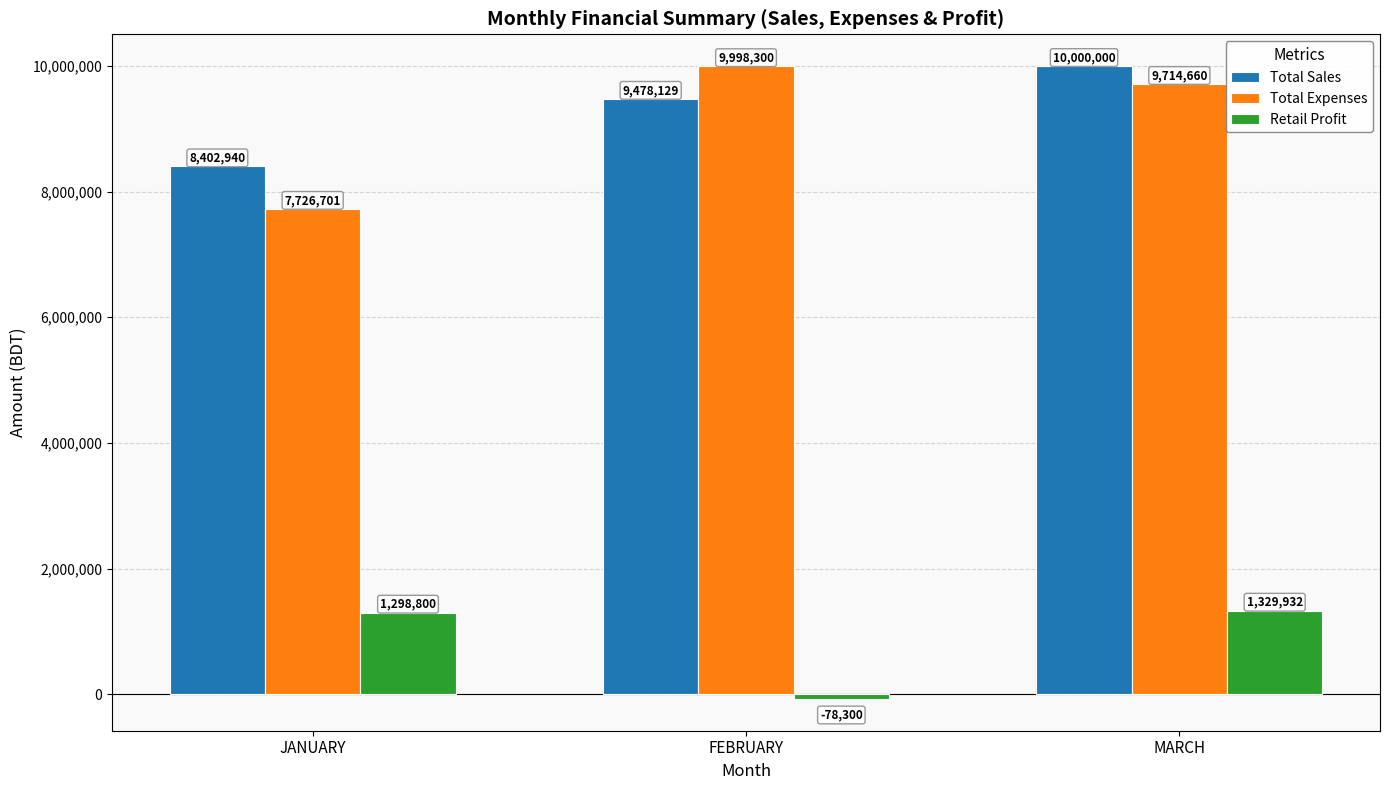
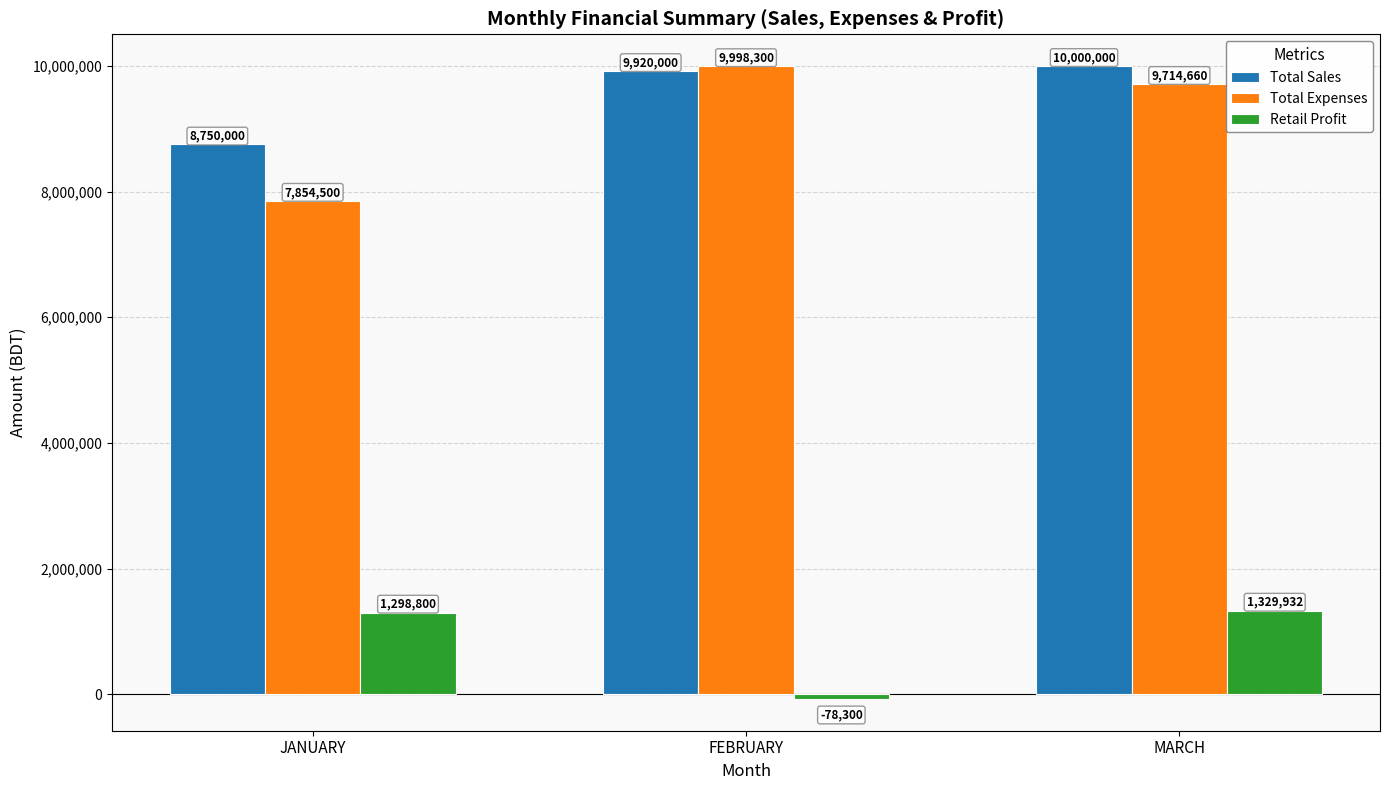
Total Sales, JANUARY: 8,402,940 -> 8,750,000
Total Expenses, JANUARY: 7,726,701 -> 7,854,500
Total Sales, FEBRUARY: 9,478,129 -> 9,920,000
